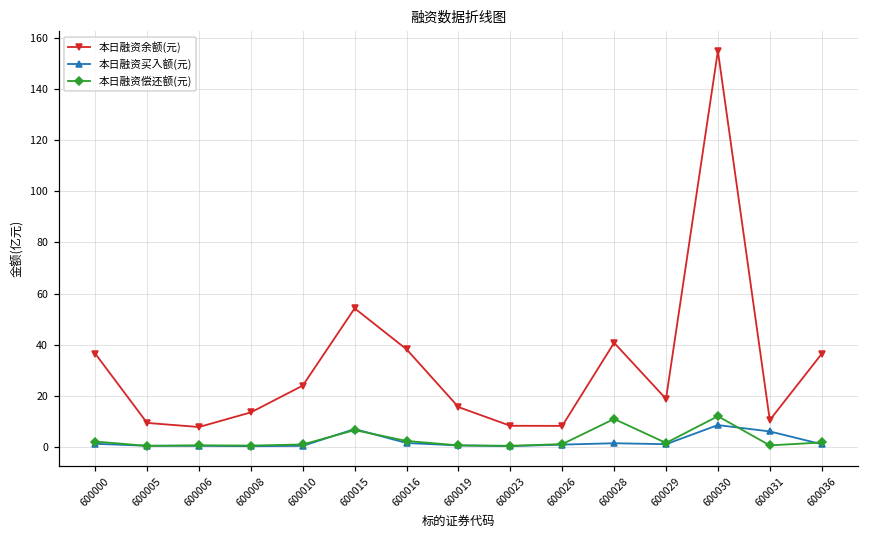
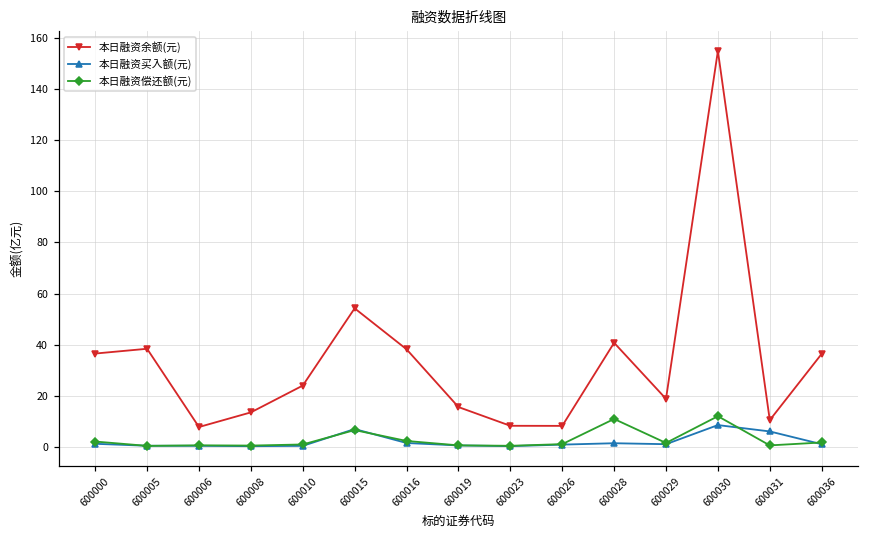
本日融资余额(元), 600005: 9 -> 38
